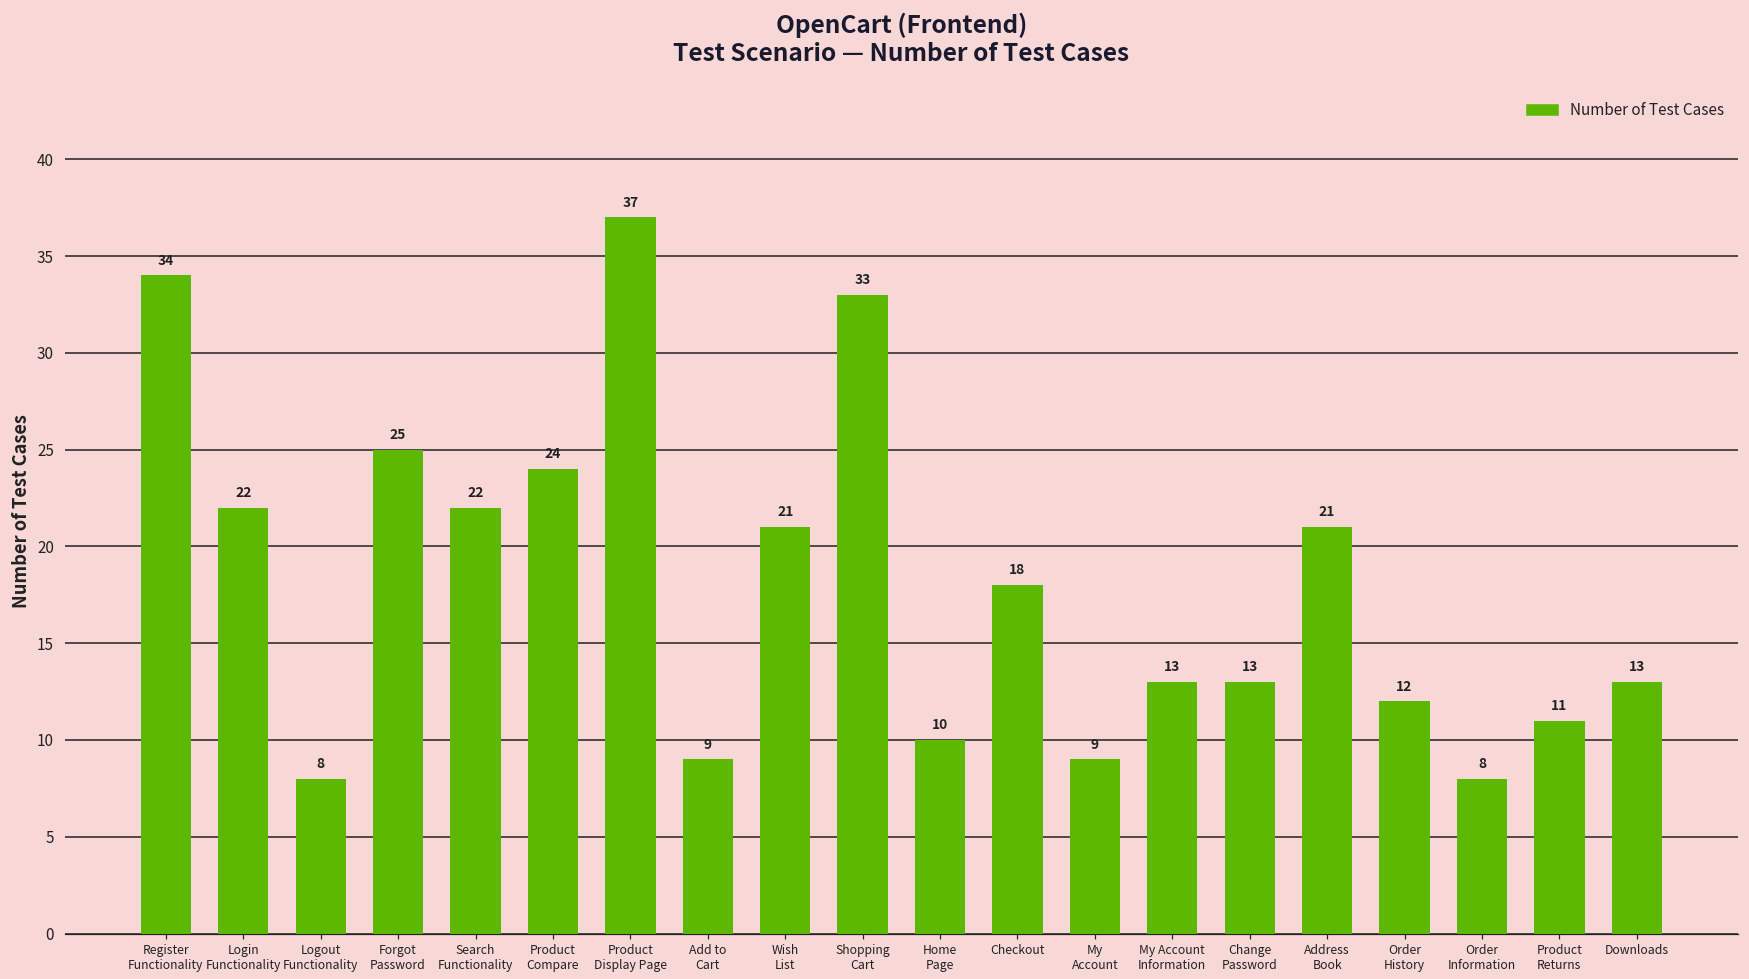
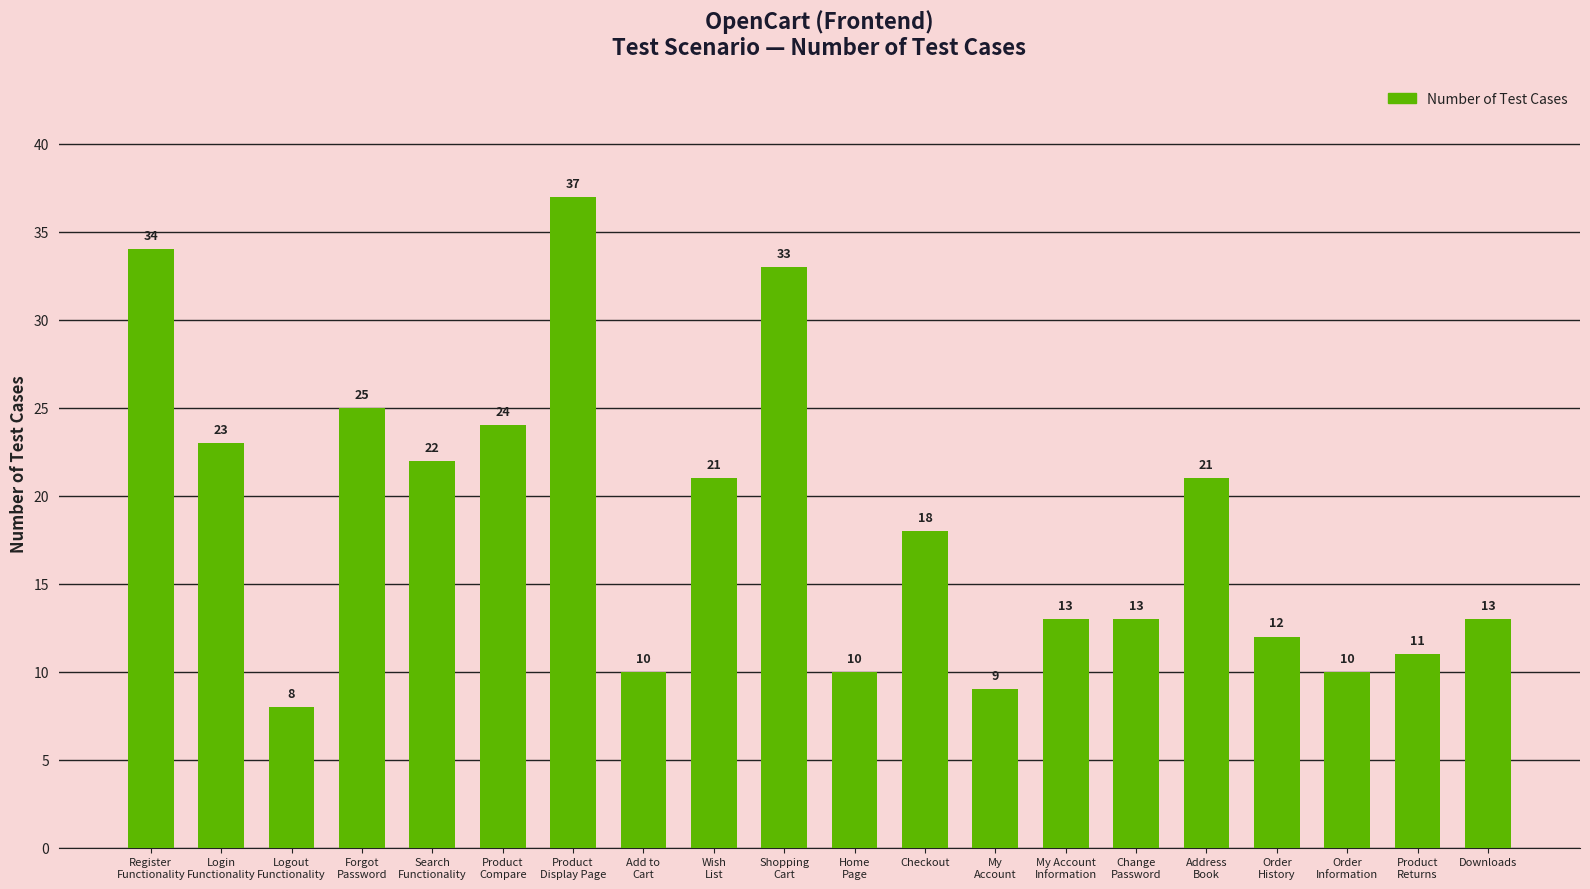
Login Functionality: 22 -> 23
Add to Cart: 9 -> 10
Order Information: 8 -> 10
